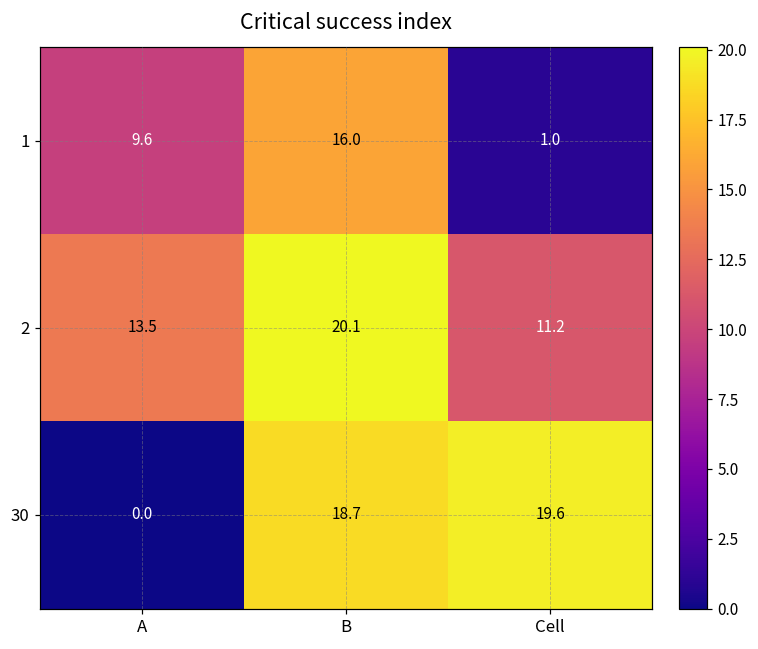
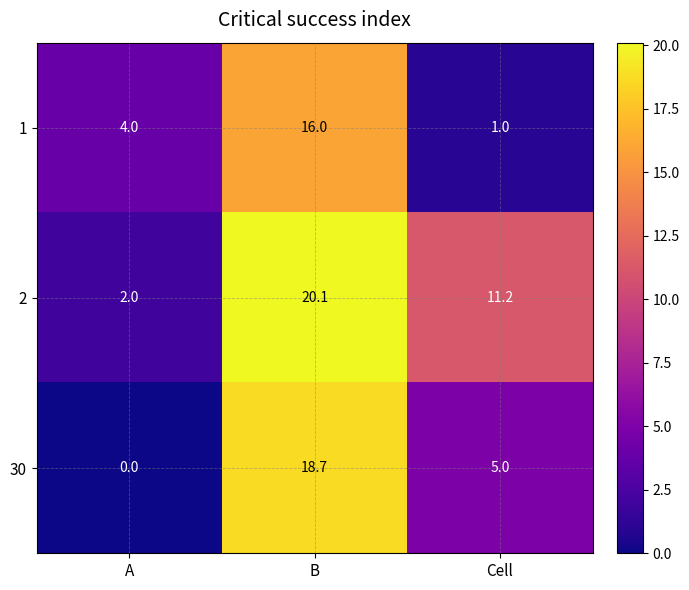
1, A: 9.6 -> 4.0
2, A: 13.5 -> 2.0
30, Cell: 19.6 -> 5.0
